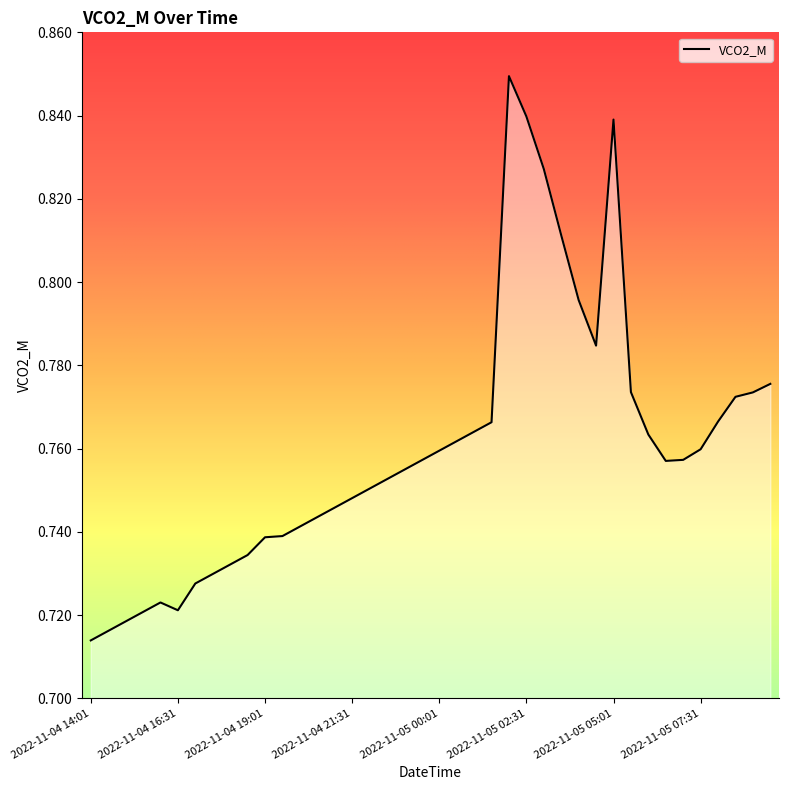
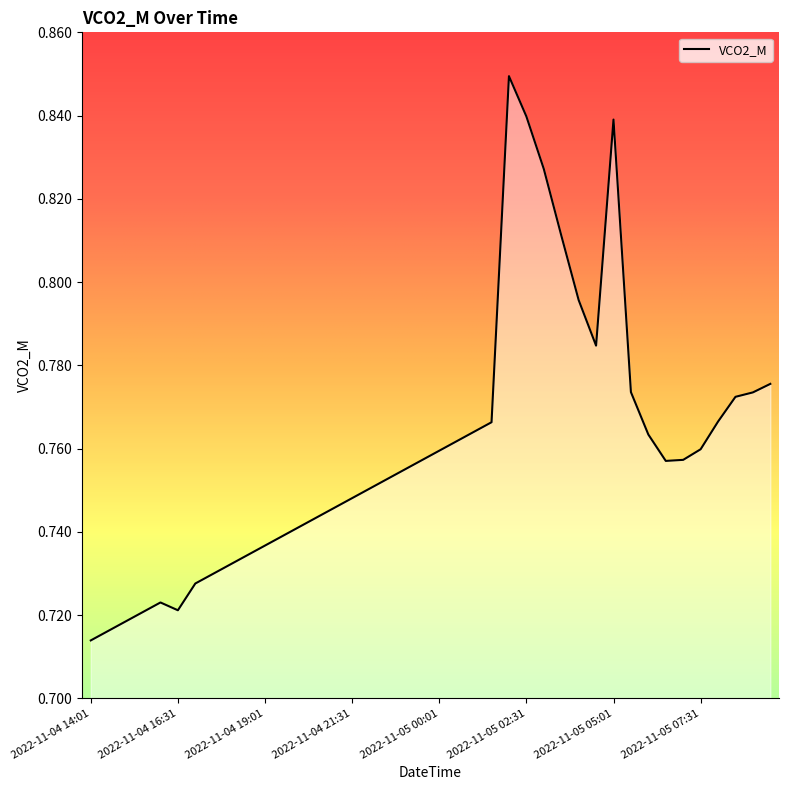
2022-11-04 19:01: 0.739 -> 0.737
